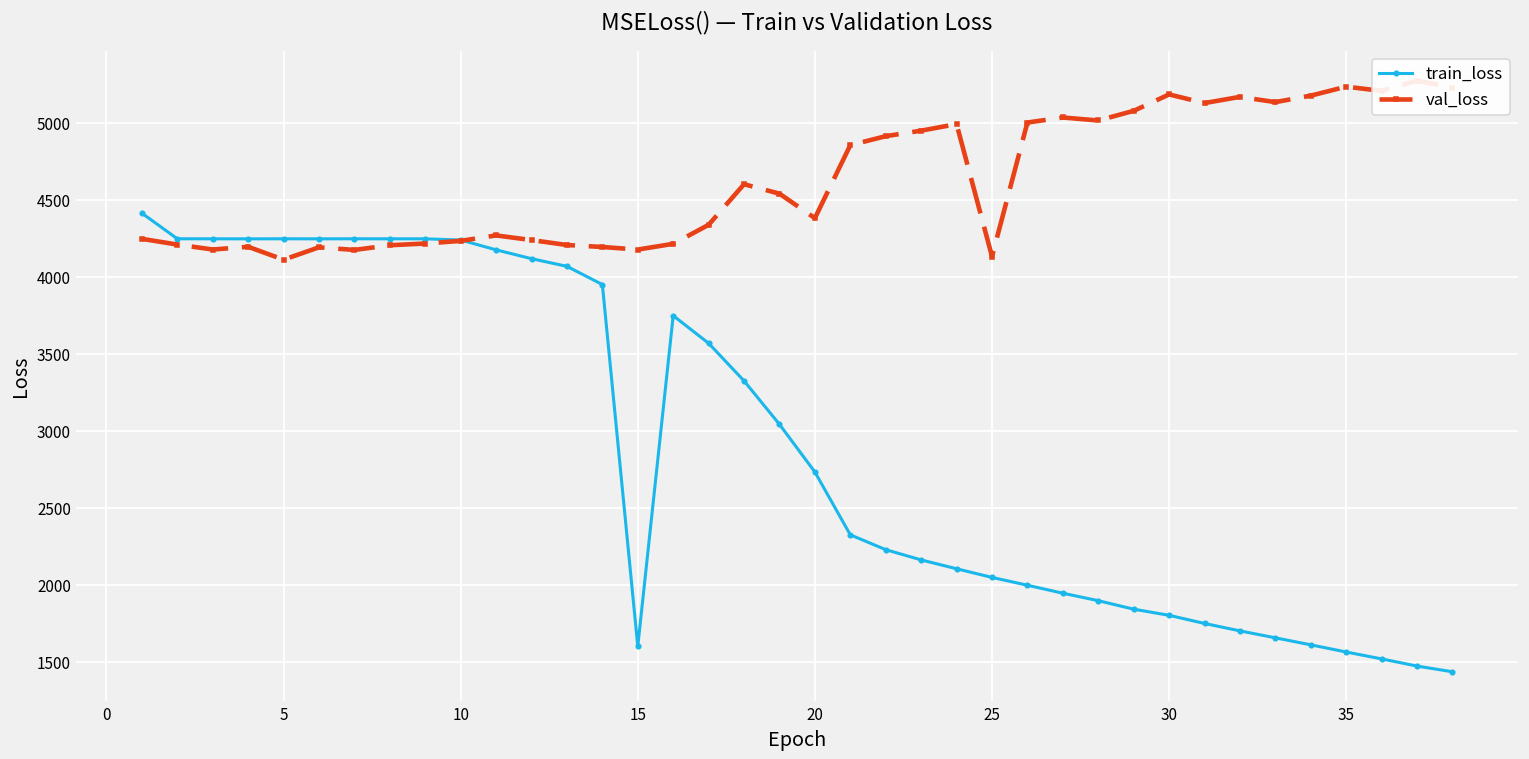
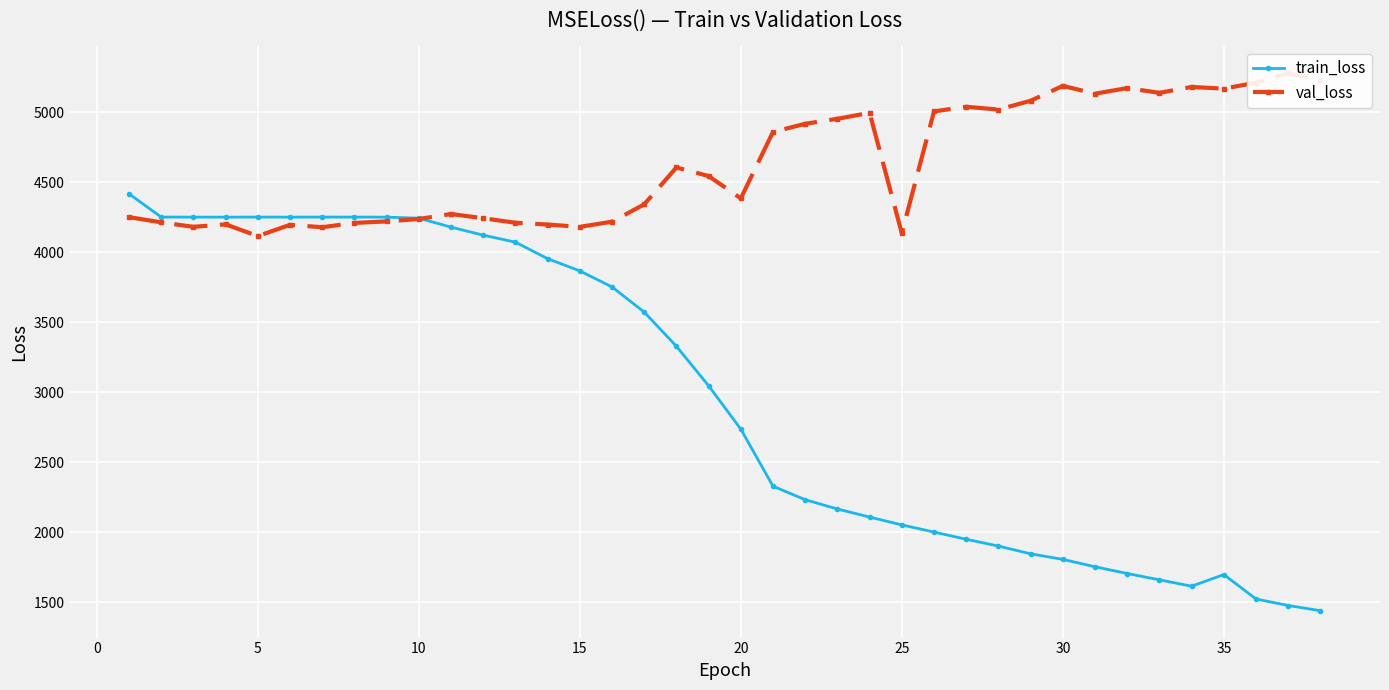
train_loss, 15: 1600 -> 3870
train_loss, 35: 1570 -> 1700
val_loss, 35: 5240 -> 5170
